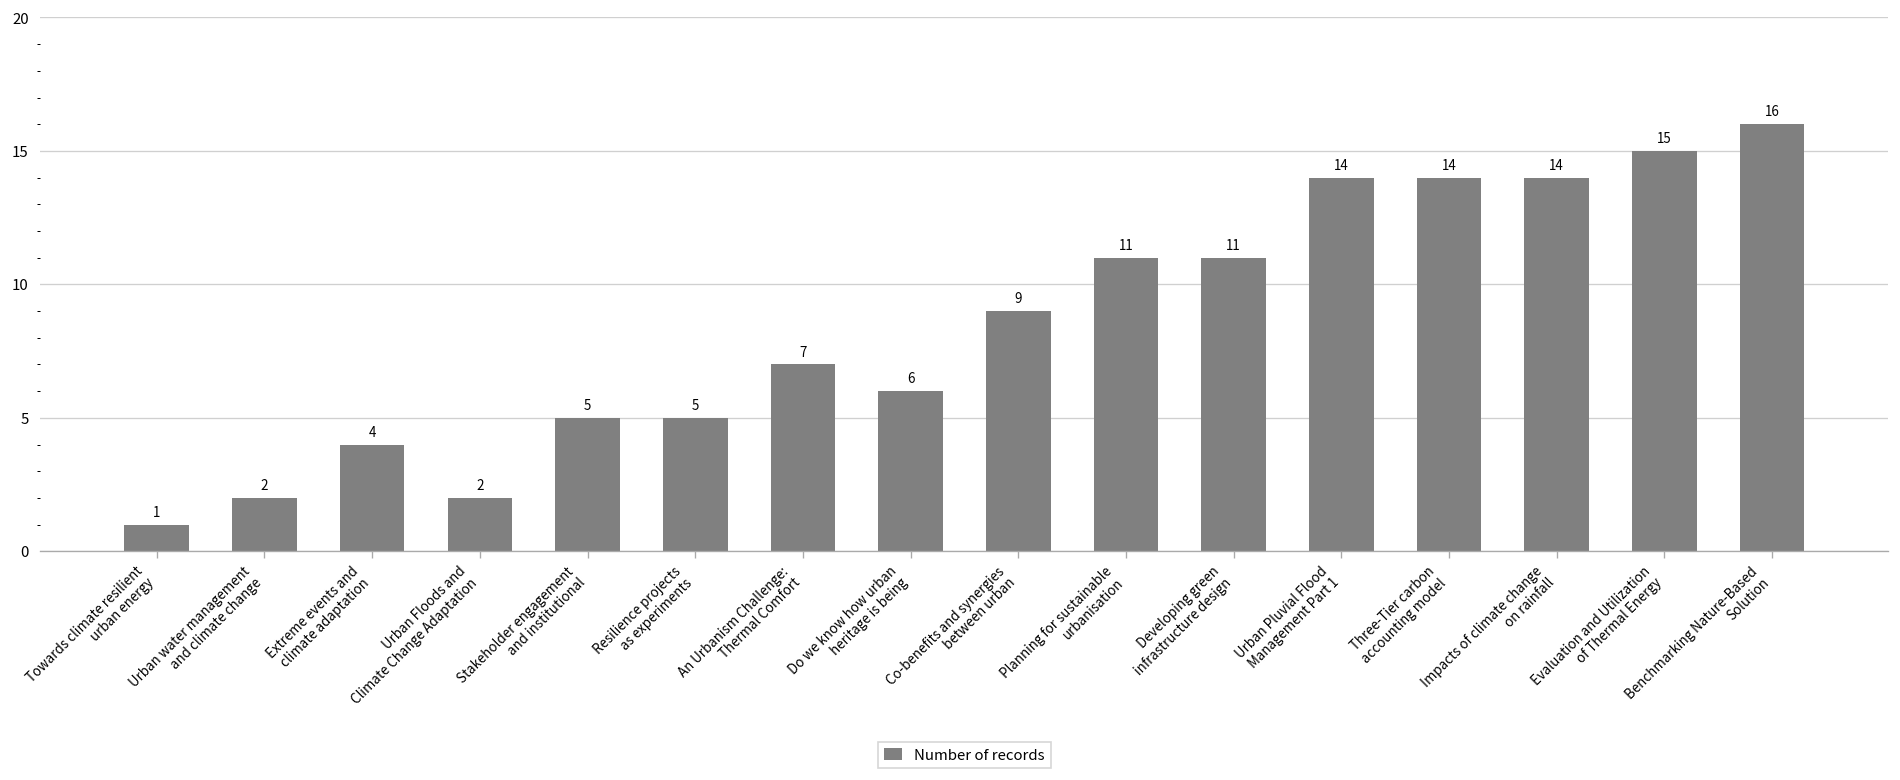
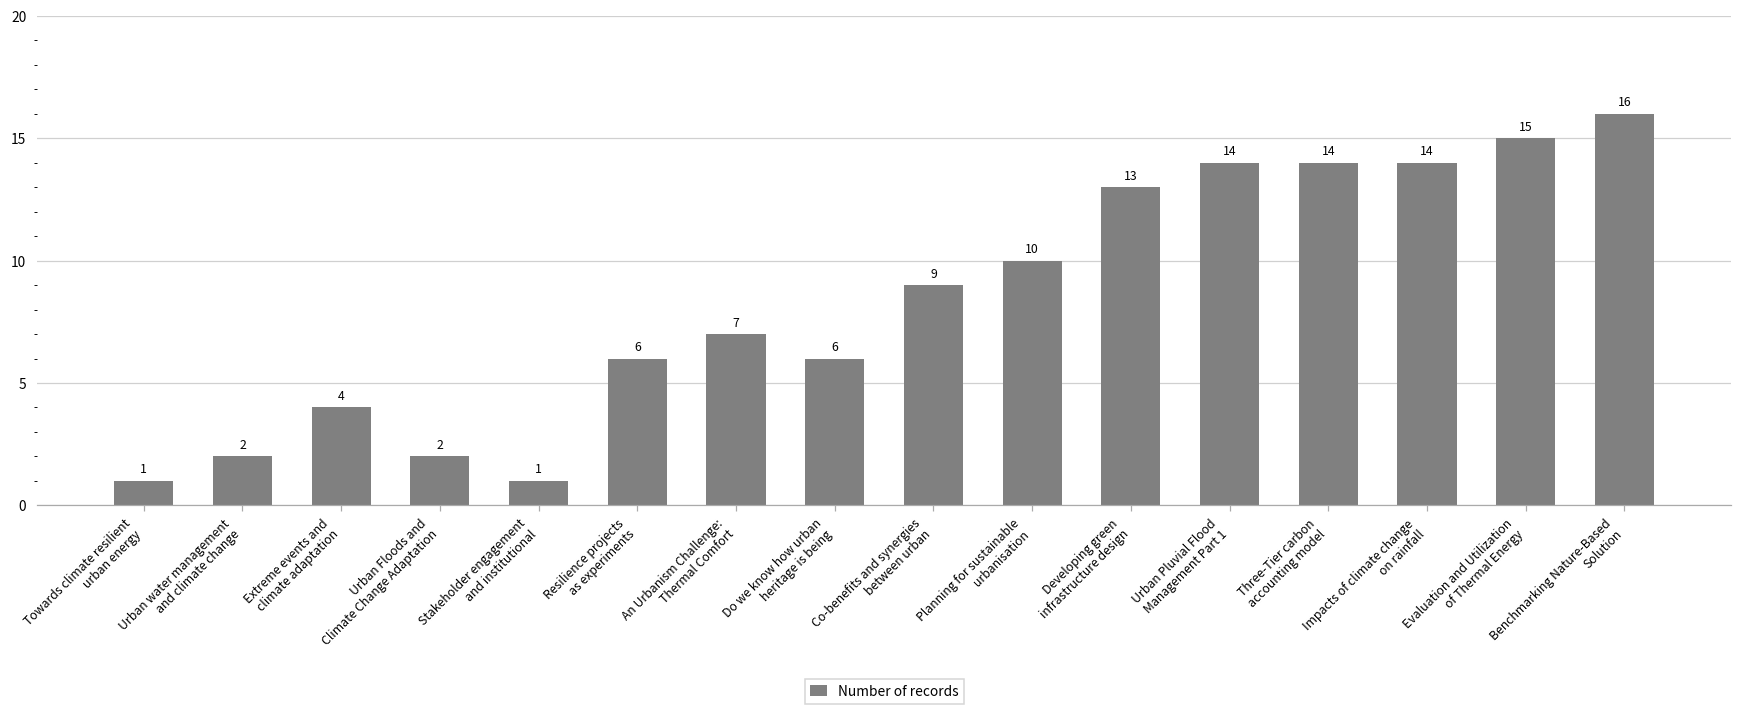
Stakeholder engagement and institutional: 5 -> 1
Resilience projects as experiments: 5 -> 6
Planning for sustainable urbanisation: 11 -> 10
Developing green infrastructure design: 11 -> 13
